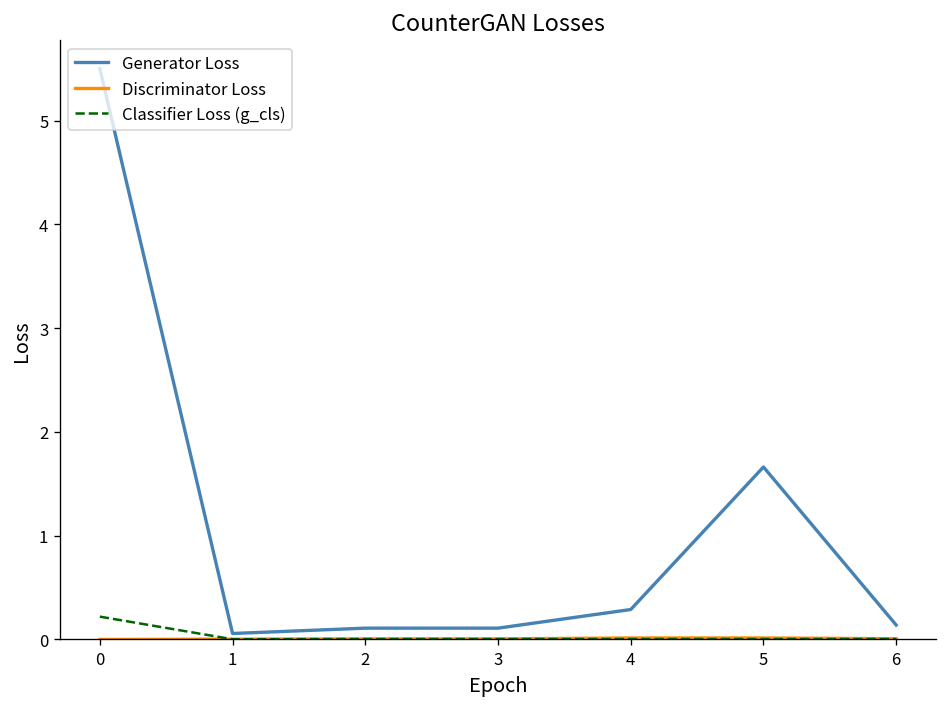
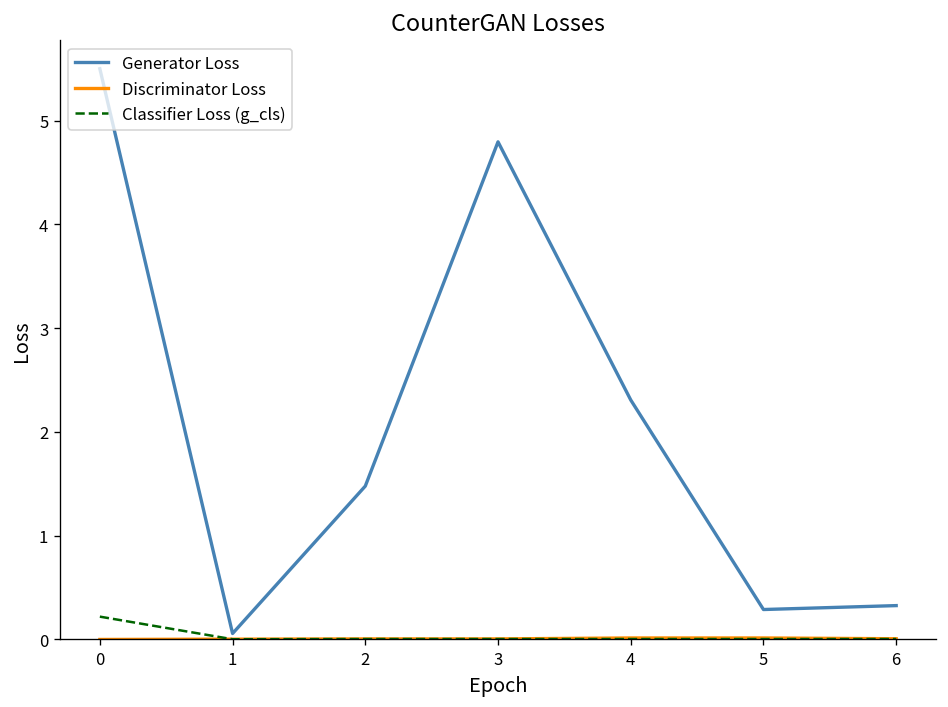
Generator Loss, 2: 0.1 -> 1.5
Generator Loss, 3: 0.1 -> 4.8
Generator Loss, 4: 0.3 -> 2.3
Generator Loss, 5: 1.7 -> 0.3
Generator Loss, 6: 0.1 -> 0.3
